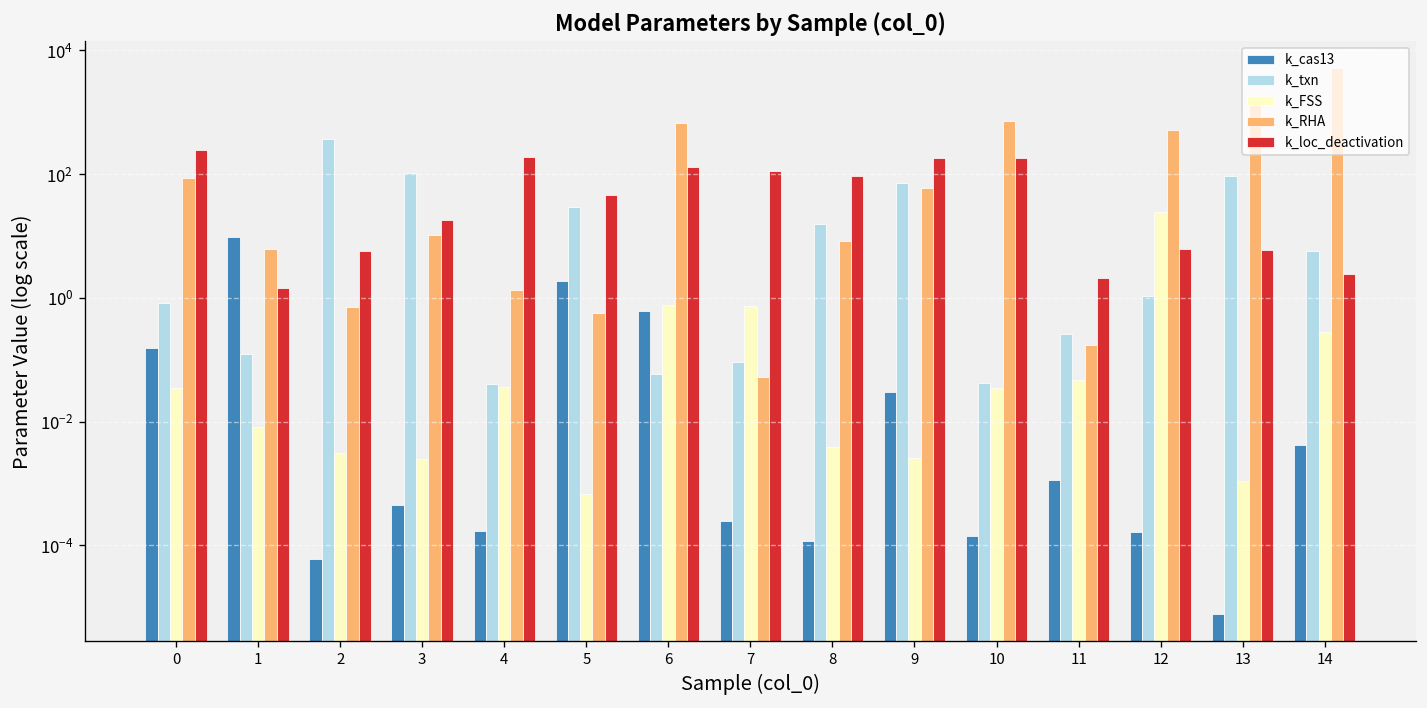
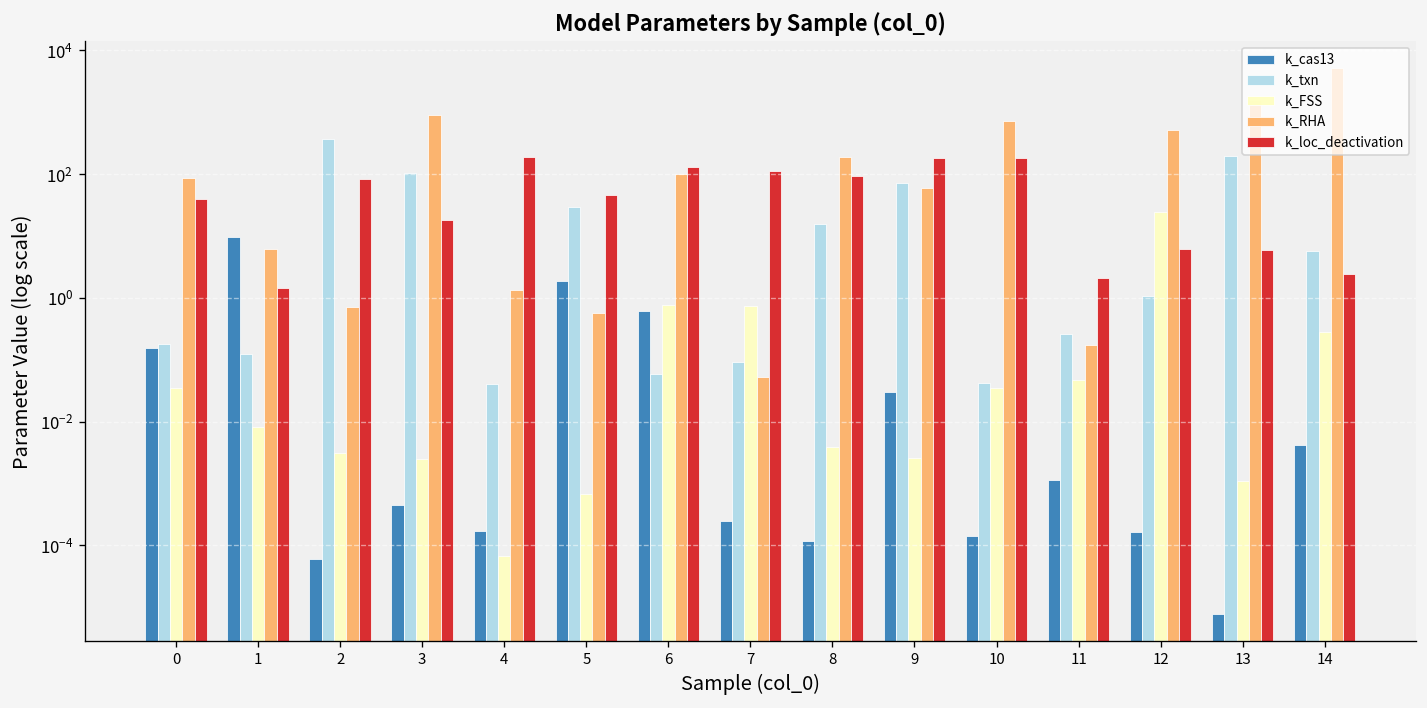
k_txn, 0: 0.8 -> 0.18
k_loc_deactivation, 0: 200 -> 40
k_loc_deactivation, 2: 6 -> 80
k_RHA, 3: 10 -> 900
k_FSS, 4: 0.04 -> 0.00007
k_RHA, 6: 700 -> 100
k_RHA, 8: 8 -> 190
k_txn, 13: 90 -> 200
